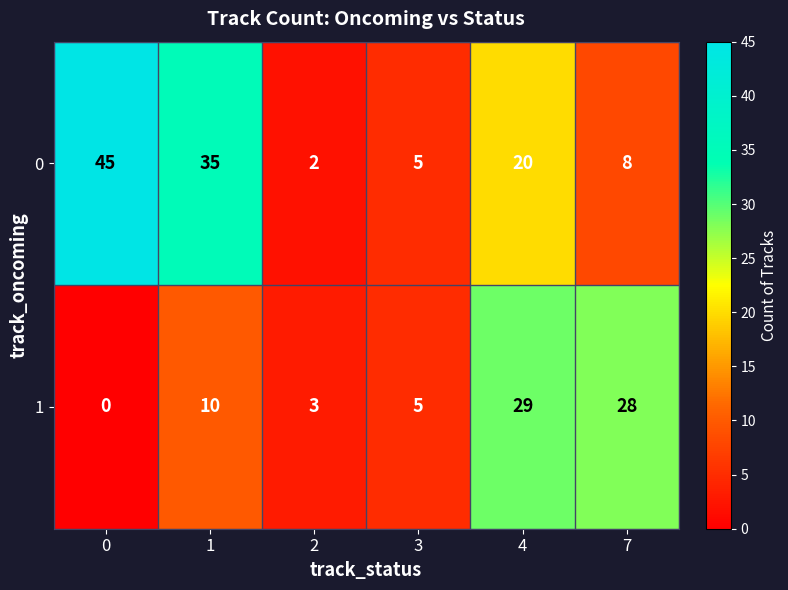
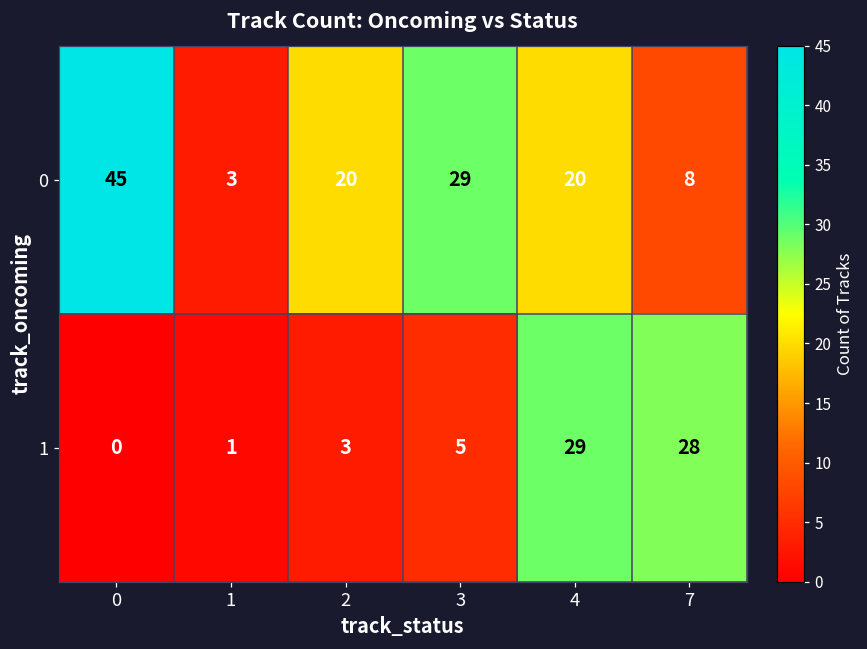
0, 1: 35 -> 3
0, 2: 2 -> 20
0, 3: 5 -> 29
1, 1: 10 -> 1
